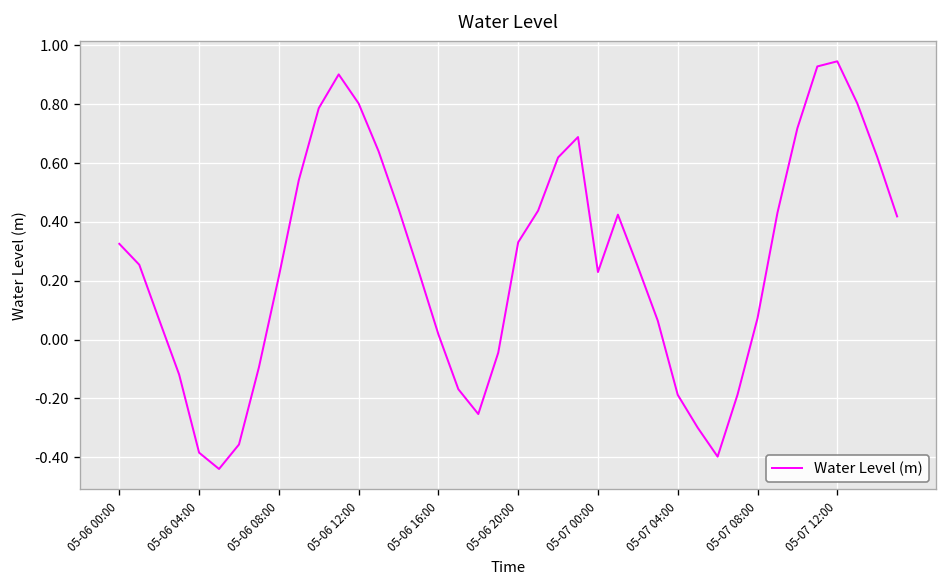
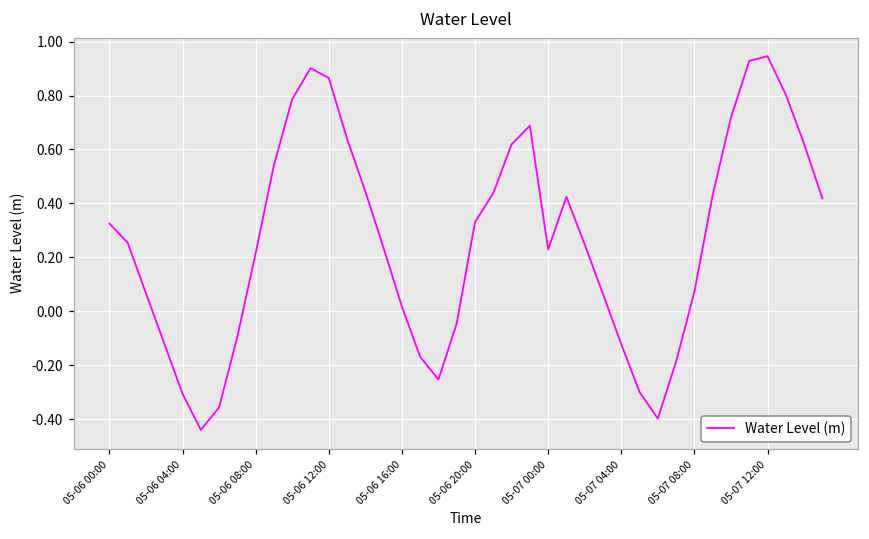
05-06 04:00: -0.38 -> -0.31
05-06 12:00: 0.80 -> 0.87
05-07 04:00: -0.19 -> -0.12
